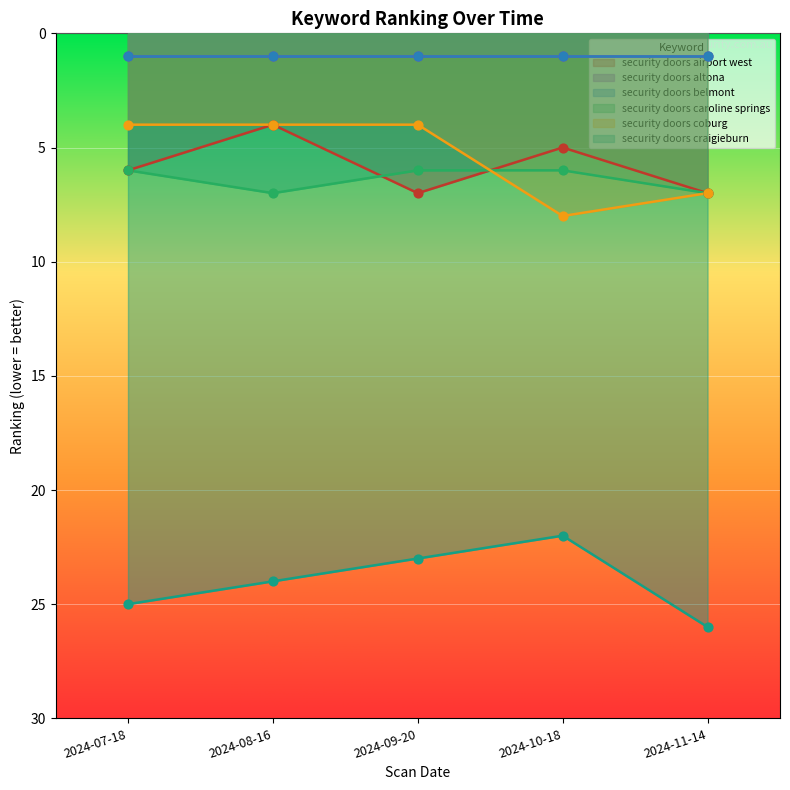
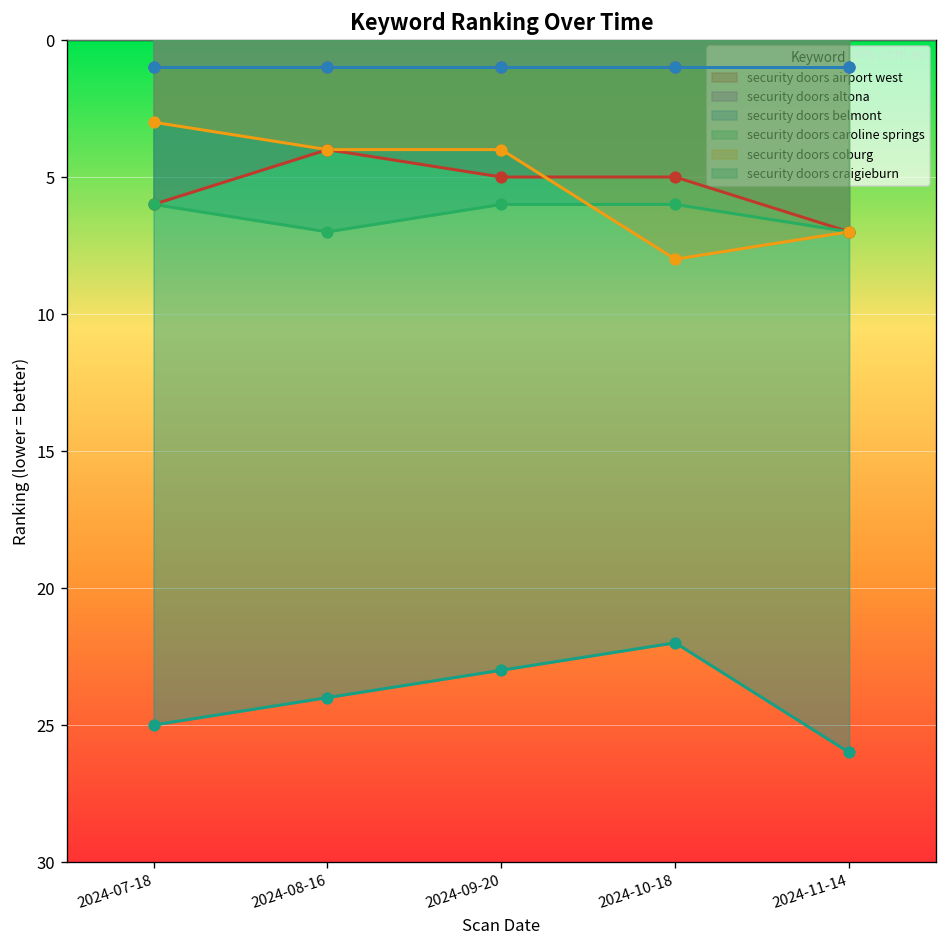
security doors coburg, 2024-07-18: 4 -> 3
security doors airport west, 2024-09-20: 7 -> 5
